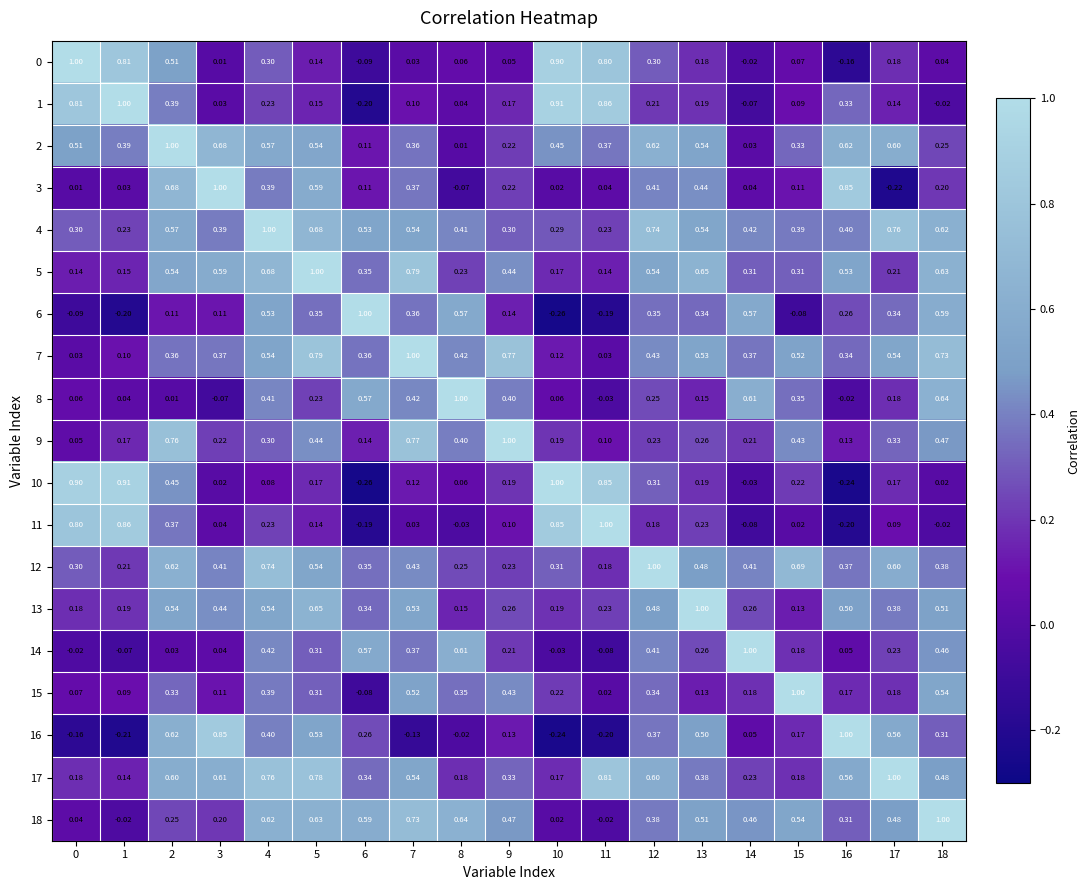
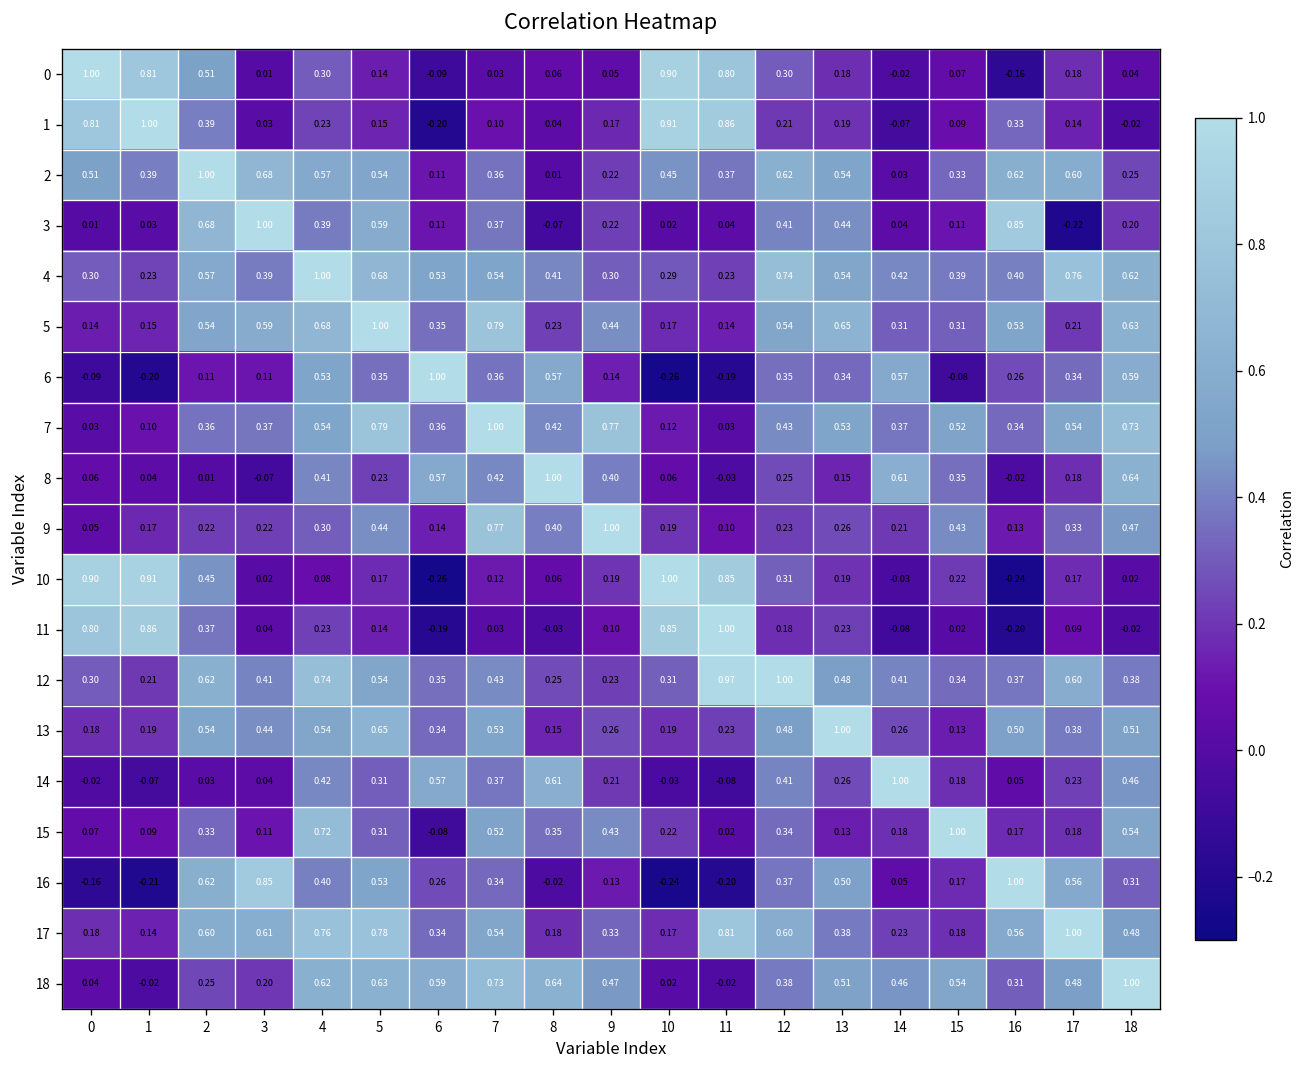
9, 2: 0.76 -> 0.22
12, 11: 0.18 -> 0.97
12, 15: 0.69 -> 0.34
15, 4: 0.39 -> 0.72
16, 7: -0.13 -> 0.34
